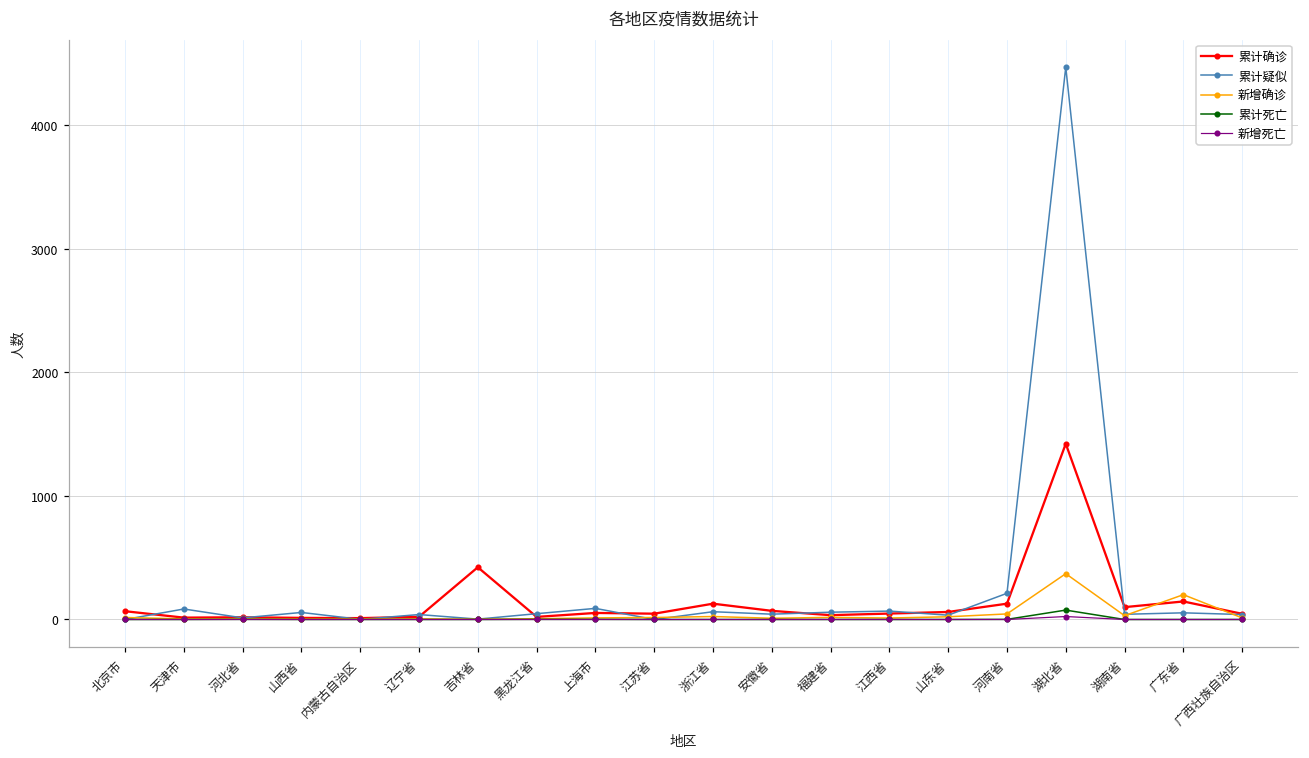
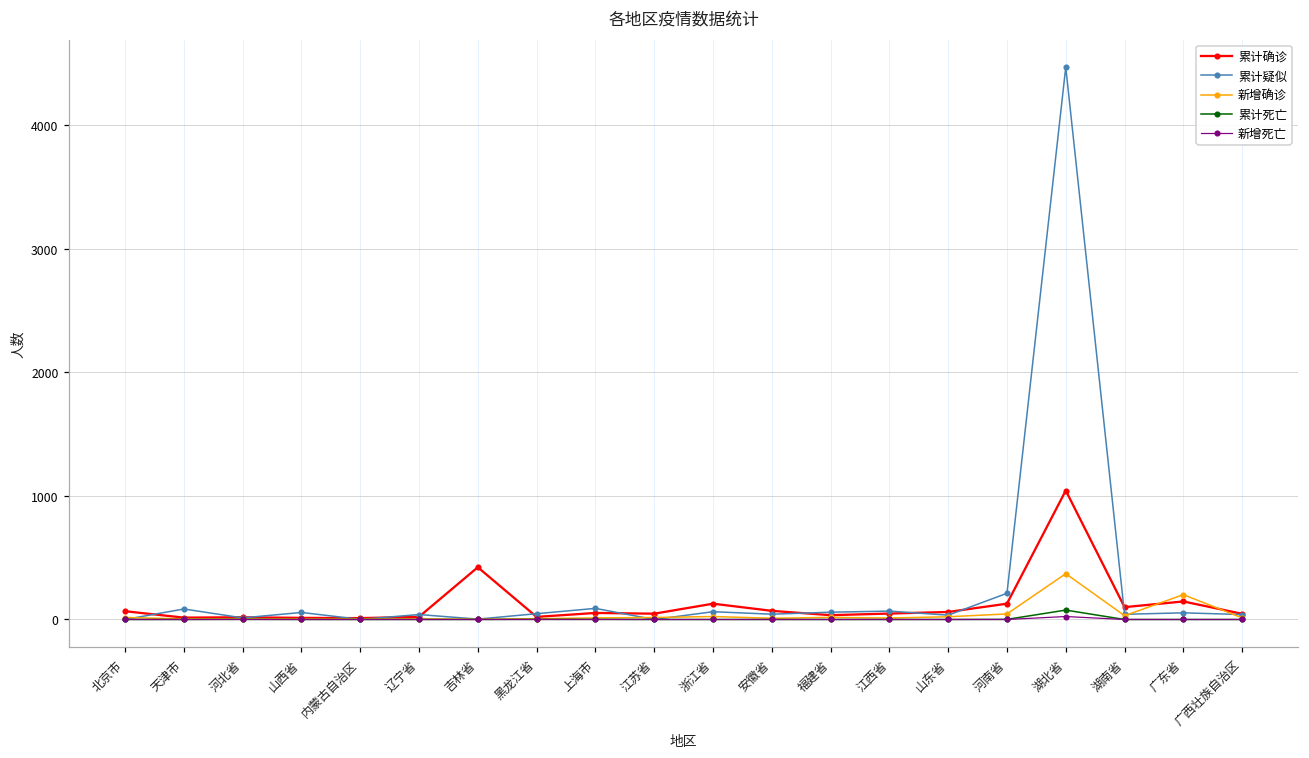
累计确诊, 湖北省: 1420 -> 1040
